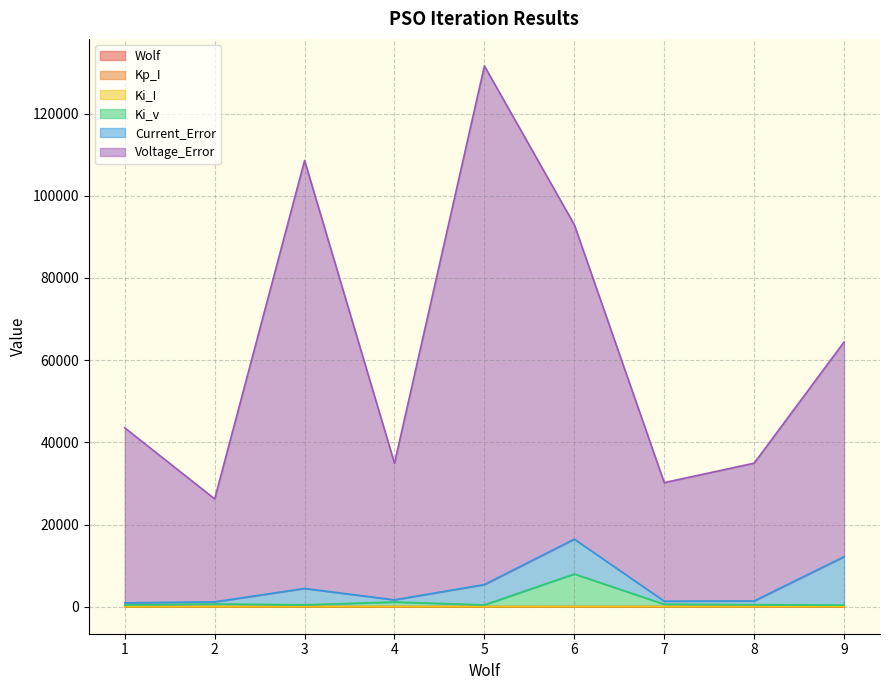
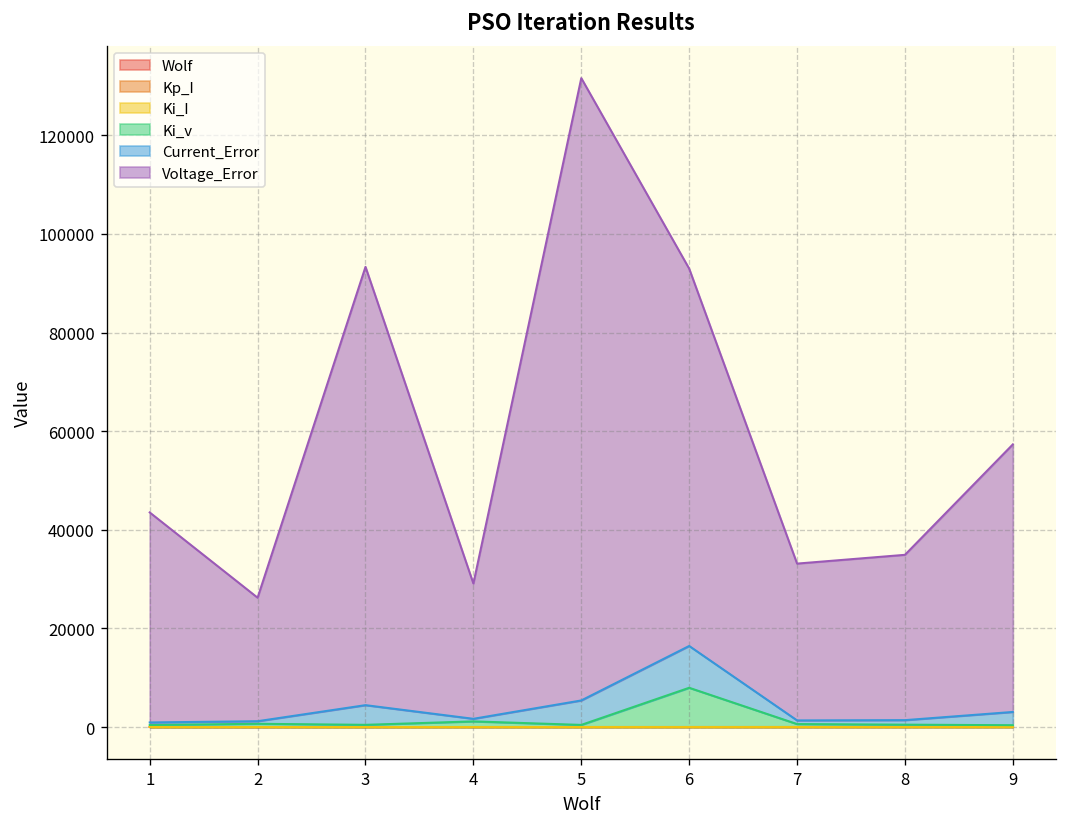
Voltage_Error, 3: 104000 -> 89000
Voltage_Error, 4: 33000 -> 27000
Voltage_Error, 7: 29000 -> 32000
Current_Error, 9: 12000 -> 3000
Voltage_Error, 9: 52000 -> 54000
